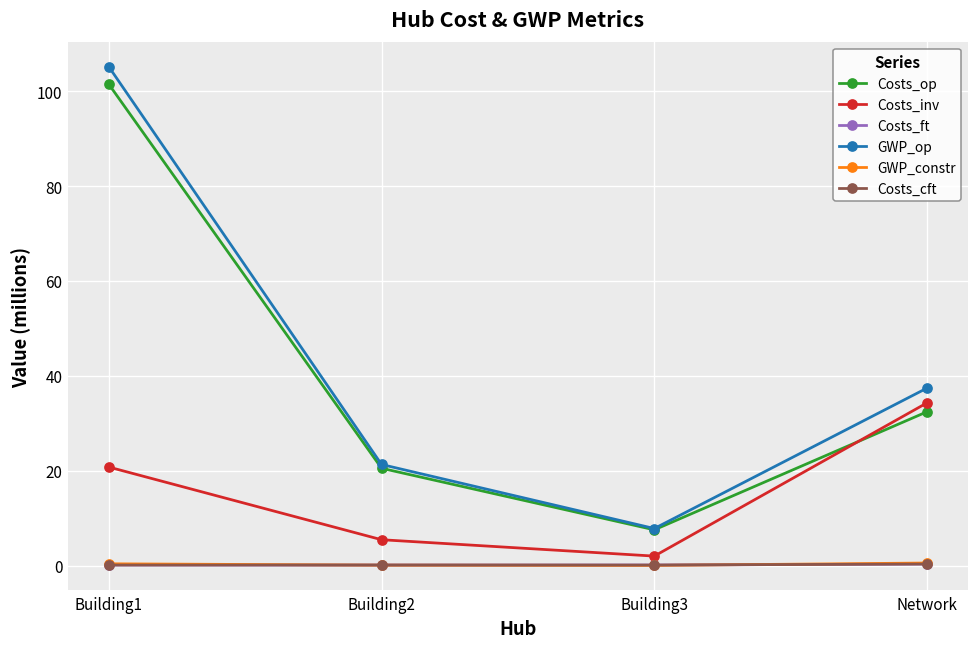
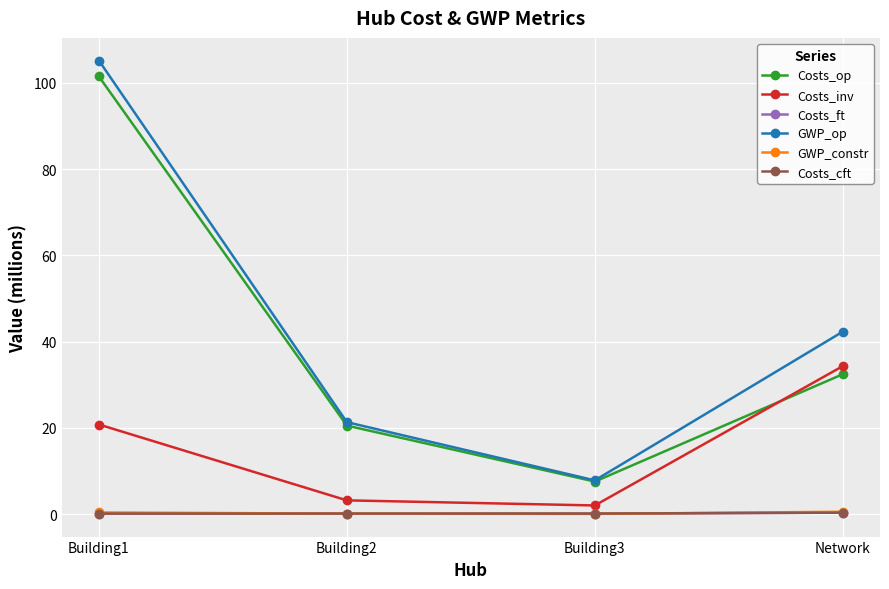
Costs_inv, Building2: 5 -> 3
GWP_op, Network: 37 -> 42
